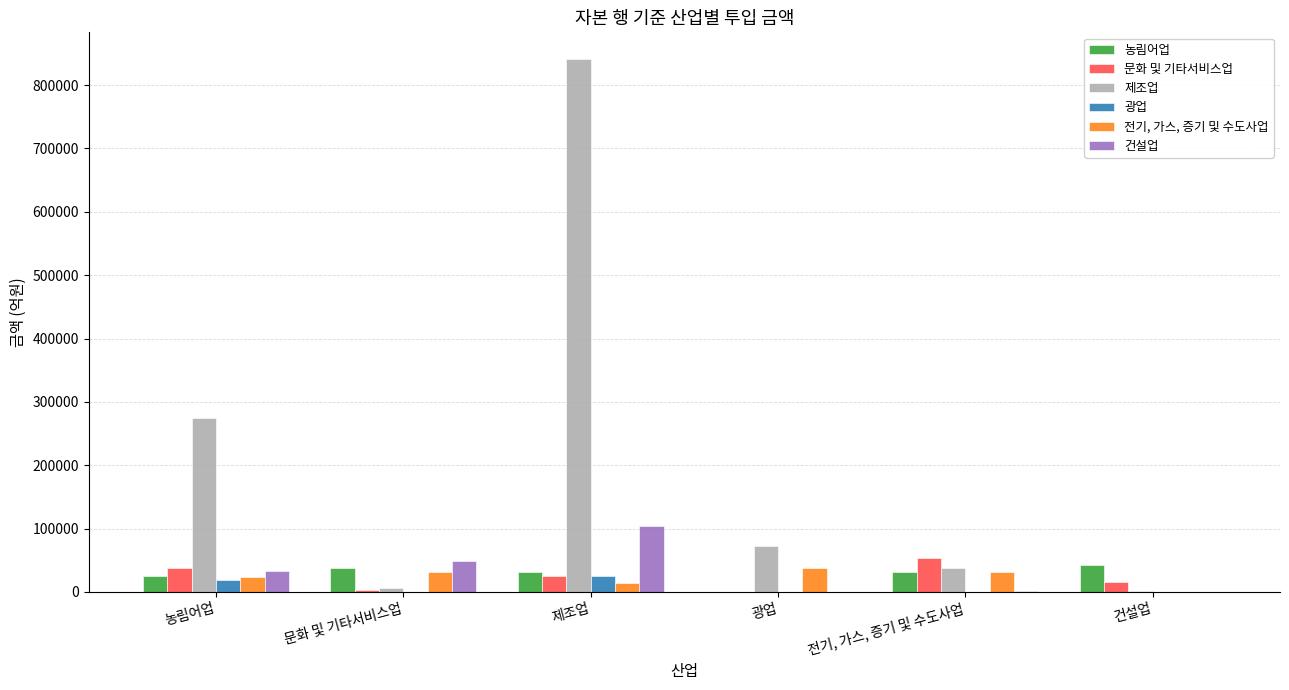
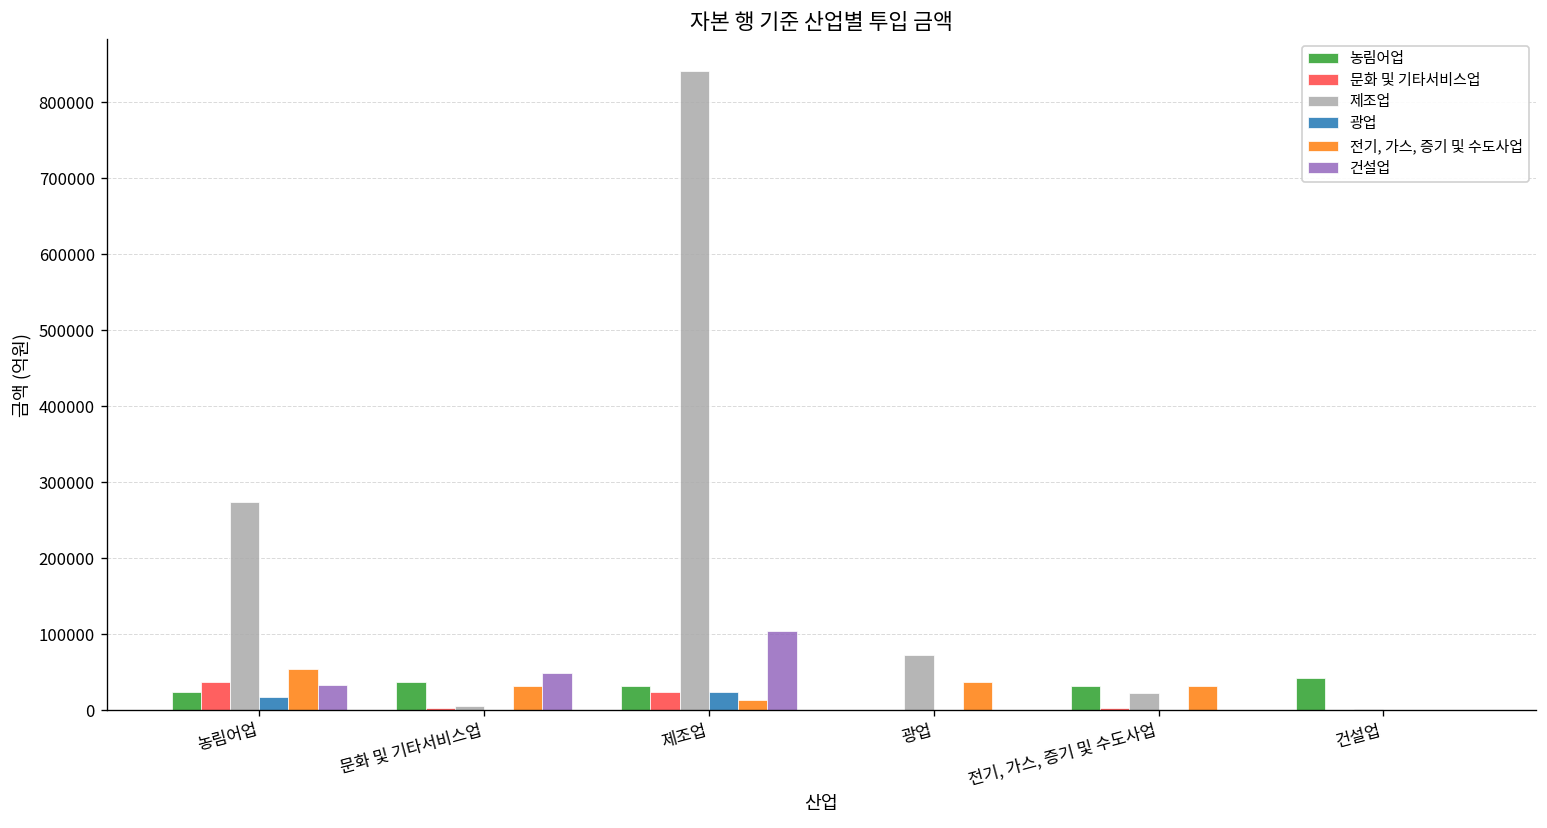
전기, 가스, 증기 및 수도사업, 농림어업: 20000 -> 50000
문화 및 기타서비스업, 전기, 가스, 증기 및 수도사업: 50000 -> 0
제조업, 전기, 가스, 증기 및 수도사업: 40000 -> 20000
문화 및 기타서비스업, 건설업: 20000 -> 0
